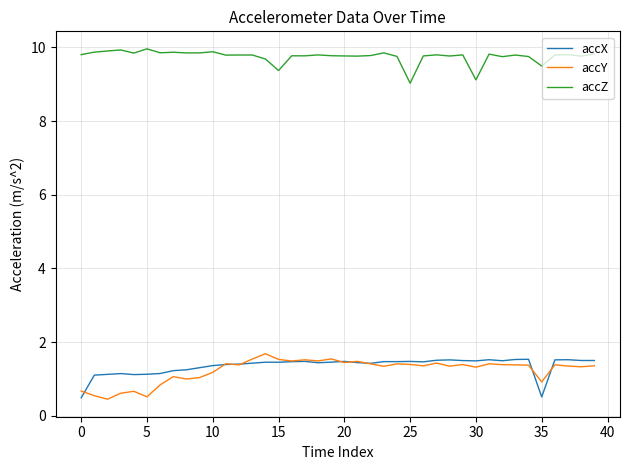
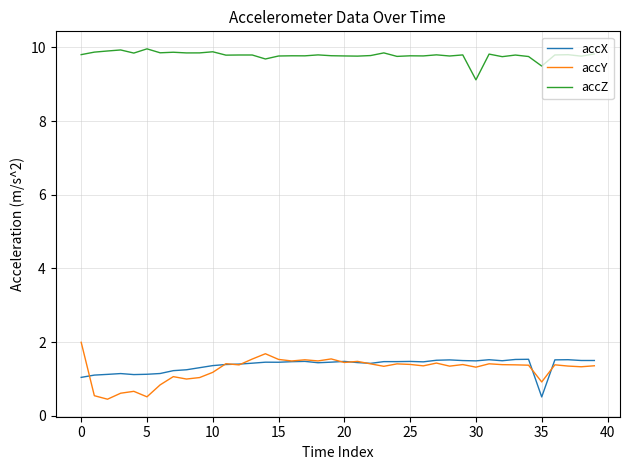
accX, 0: 0.5 -> 1.0
accY, 0: 0.7 -> 2.0
accZ, 15: 9.4 -> 9.8
accZ, 25: 9.0 -> 9.8
